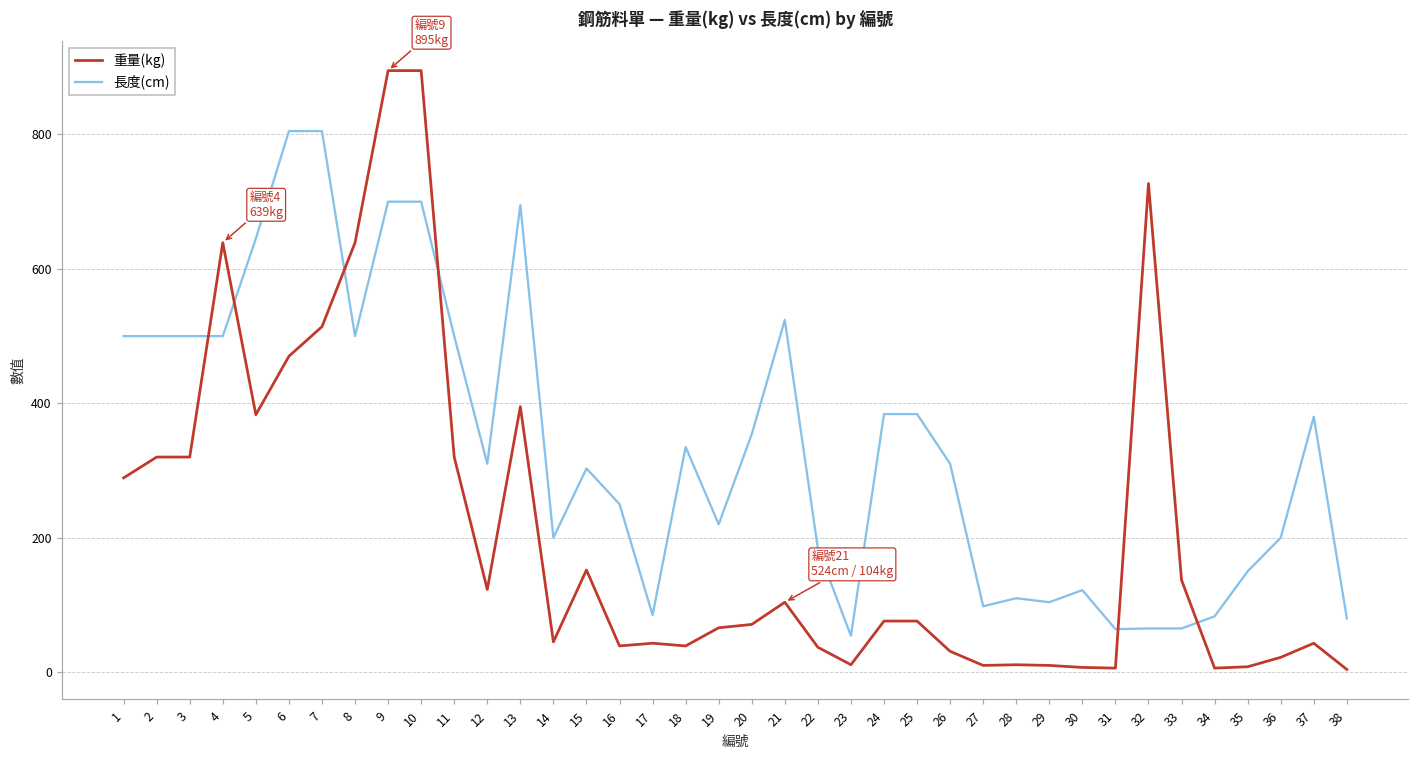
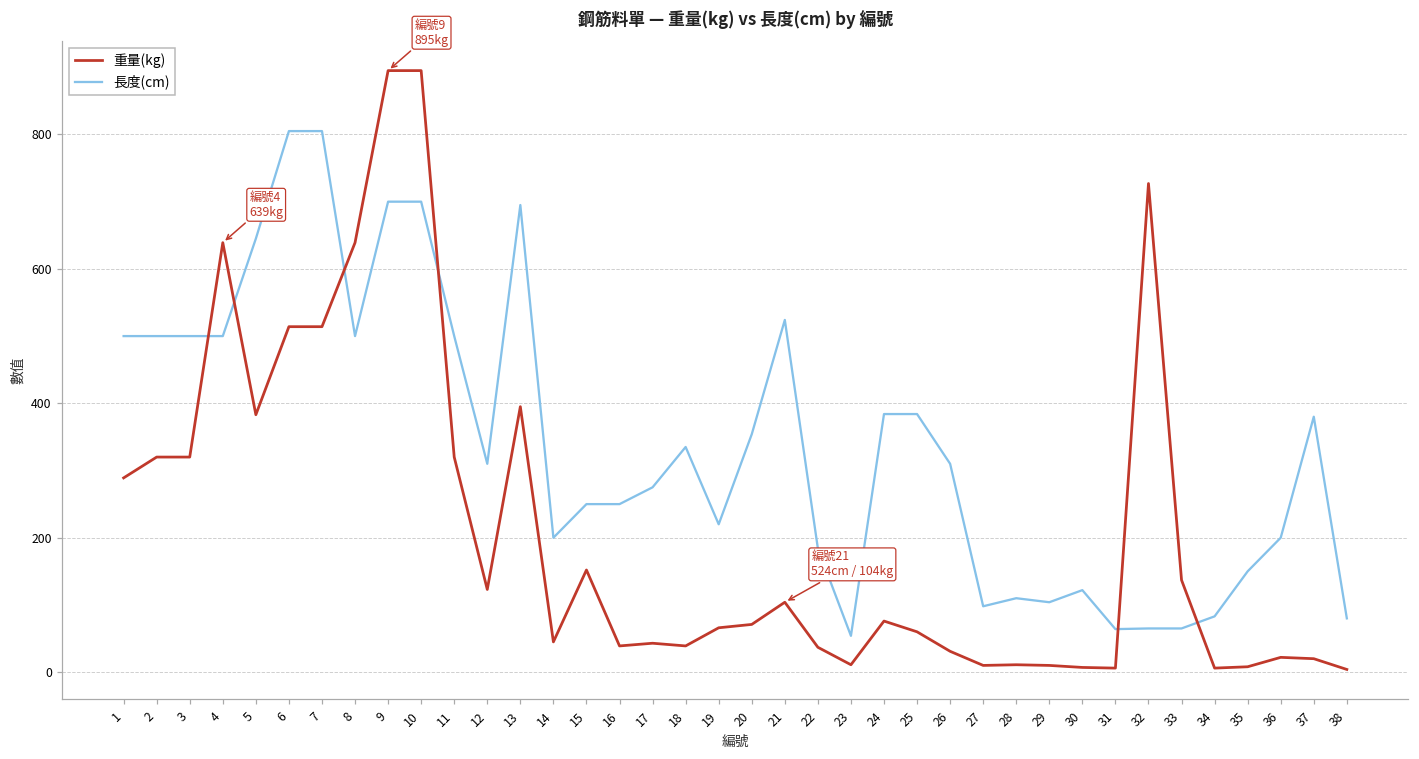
重量(kg), 6: 470 -> 510
長度(cm), 15: 300 -> 250
長度(cm), 17: 90 -> 280
重量(kg), 25: 80 -> 60
重量(kg), 37: 40 -> 20
